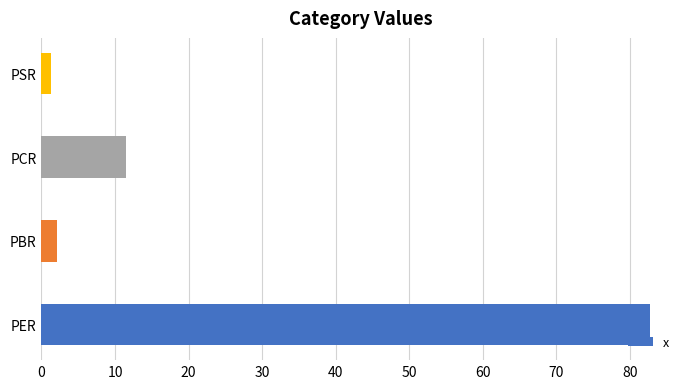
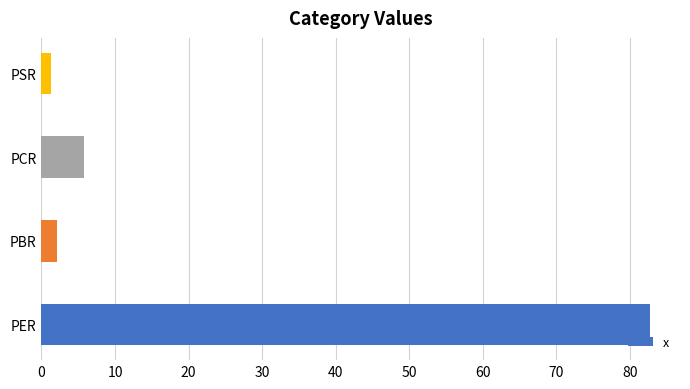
PCR: 11 -> 6
